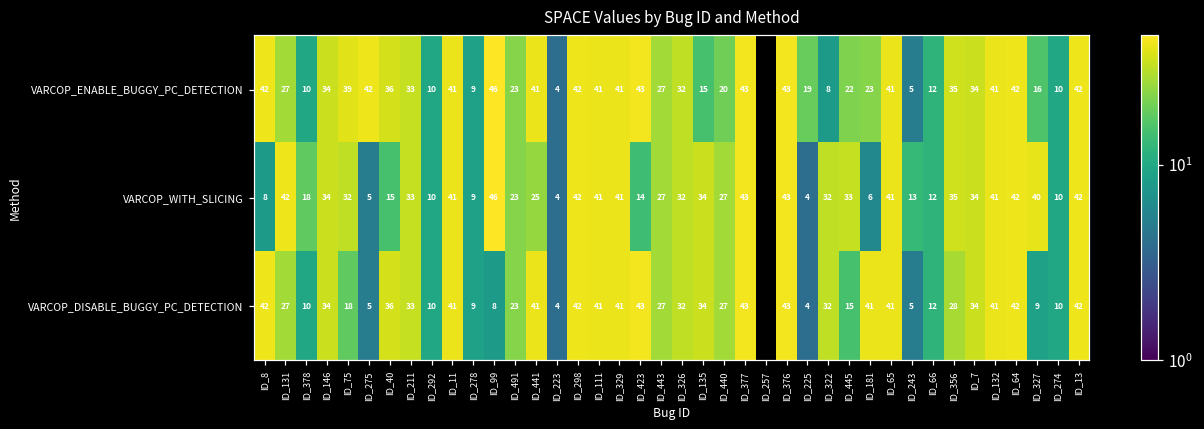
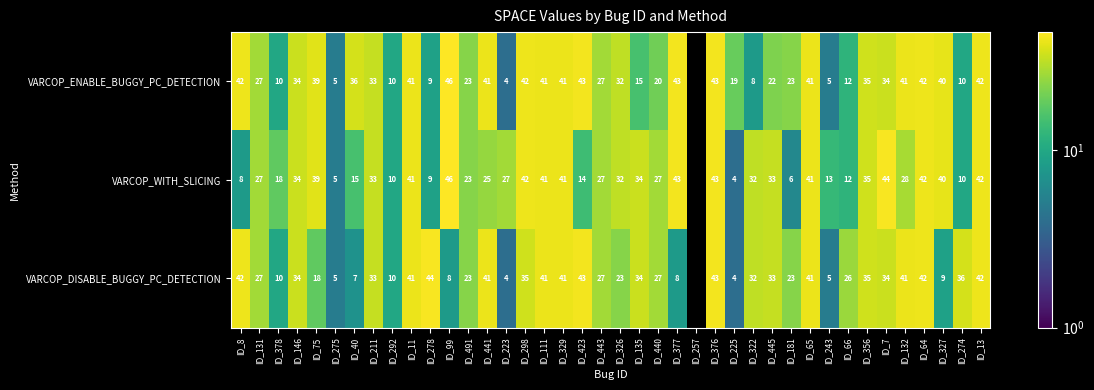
VARCOP_ENABLE_BUGGY_PC_DETECTION, ID_275: 42 -> 5
VARCOP_ENABLE_BUGGY_PC_DETECTION, ID_327: 16 -> 40
VARCOP_WITH_SLICING, ID_131: 42 -> 27
VARCOP_WITH_SLICING, ID_75: 32 -> 39
VARCOP_WITH_SLICING, ID_223: 4 -> 27
VARCOP_WITH_SLICING, ID_7: 34 -> 44
VARCOP_WITH_SLICING, ID_132: 41 -> 28
VARCOP_DISABLE_BUGGY_PC_DETECTION, ID_40: 36 -> 7
VARCOP_DISABLE_BUGGY_PC_DETECTION, ID_278: 9 -> 44
VARCOP_DISABLE_BUGGY_PC_DETECTION, ID_298: 42 -> 35
VARCOP_DISABLE_BUGGY_PC_DETECTION, ID_326: 32 -> 23
VARCOP_DISABLE_BUGGY_PC_DETECTION, ID_377: 43 -> 8
VARCOP_DISABLE_BUGGY_PC_DETECTION, ID_445: 15 -> 33
VARCOP_DISABLE_BUGGY_PC_DETECTION, ID_181: 41 -> 23
VARCOP_DISABLE_BUGGY_PC_DETECTION, ID_66: 12 -> 26
VARCOP_DISABLE_BUGGY_PC_DETECTION, ID_356: 28 -> 35
VARCOP_DISABLE_BUGGY_PC_DETECTION, ID_274: 10 -> 36
